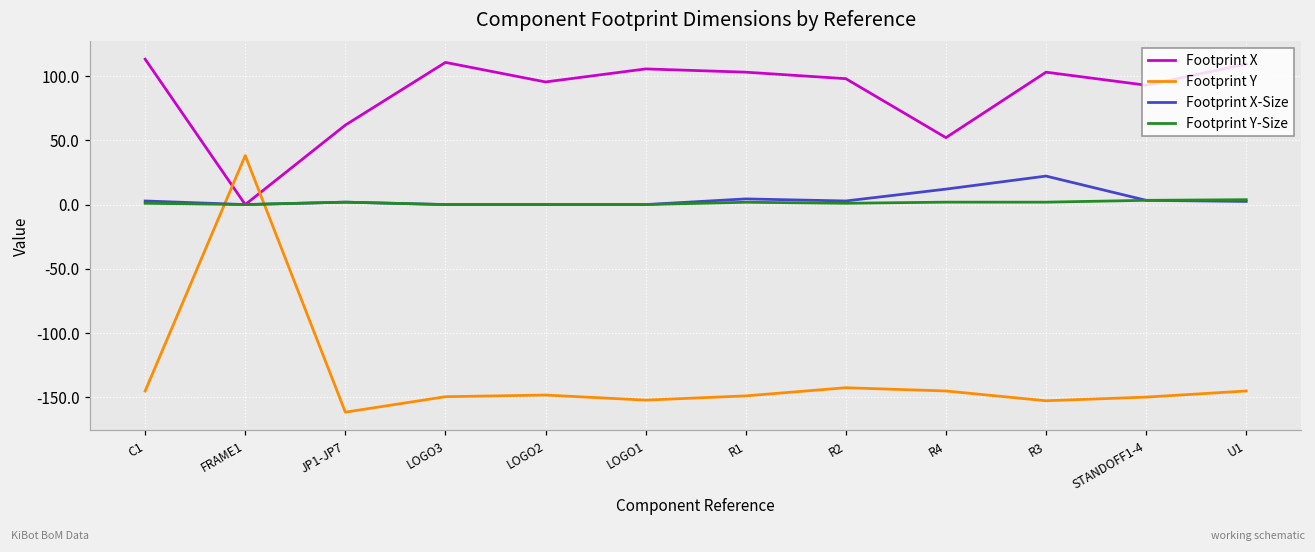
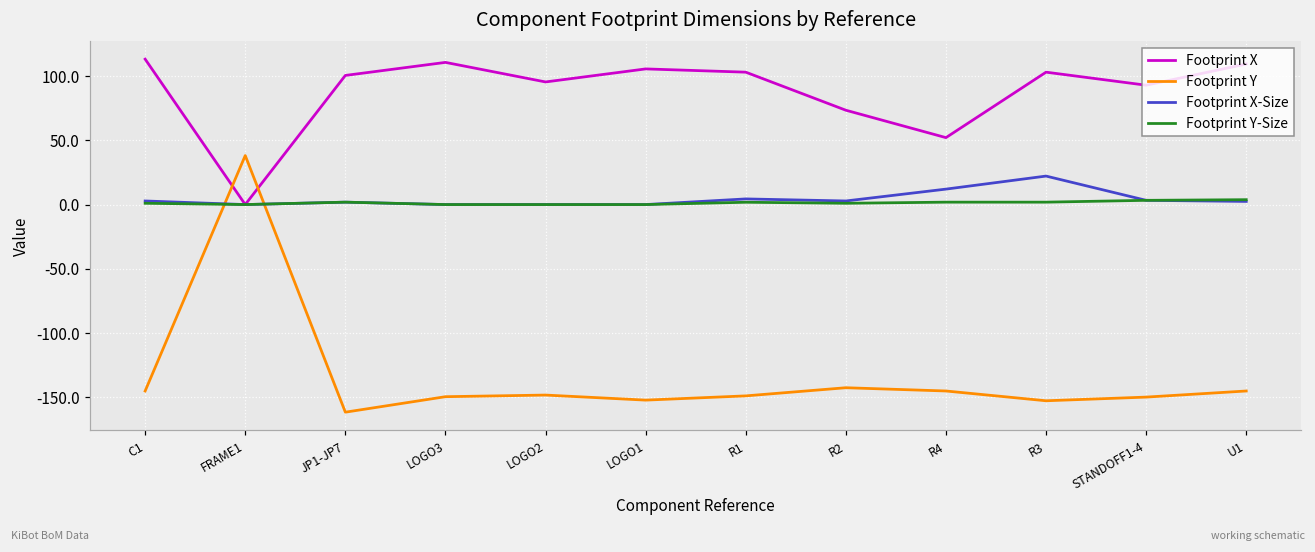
Footprint X, JP1-JP7: 62 -> 101
Footprint X, R2: 98 -> 74
